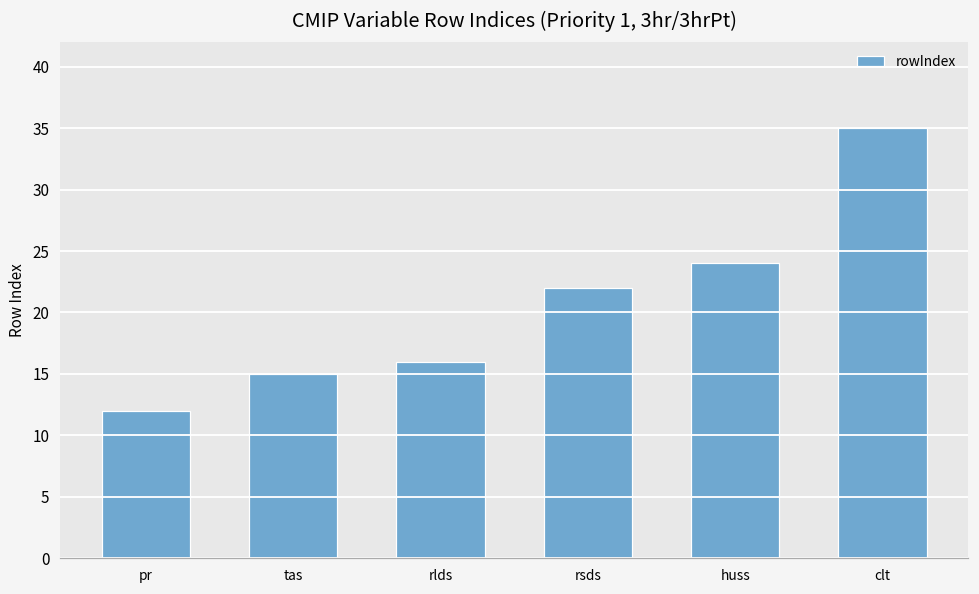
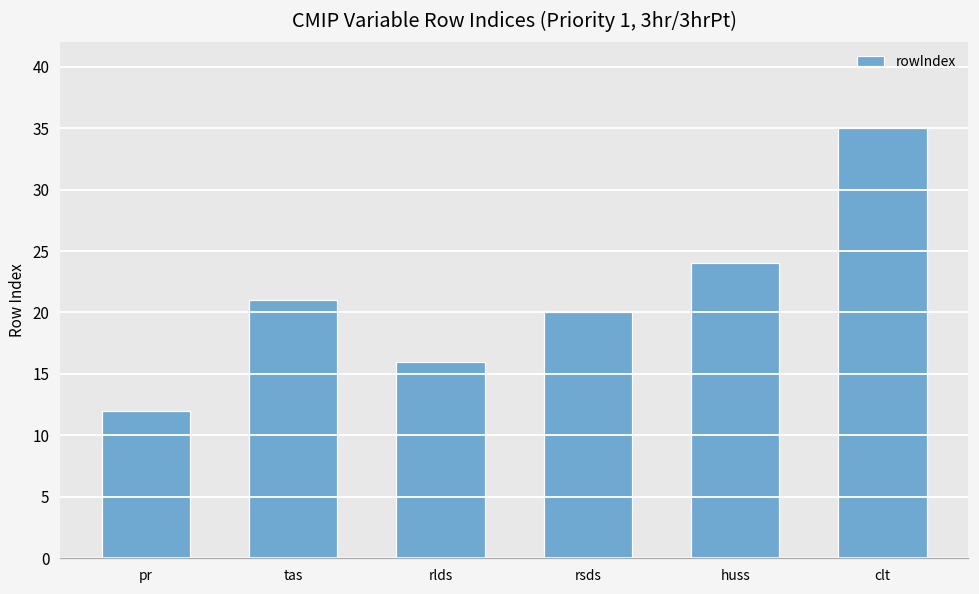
tas: 15 -> 21
rsds: 22 -> 20
